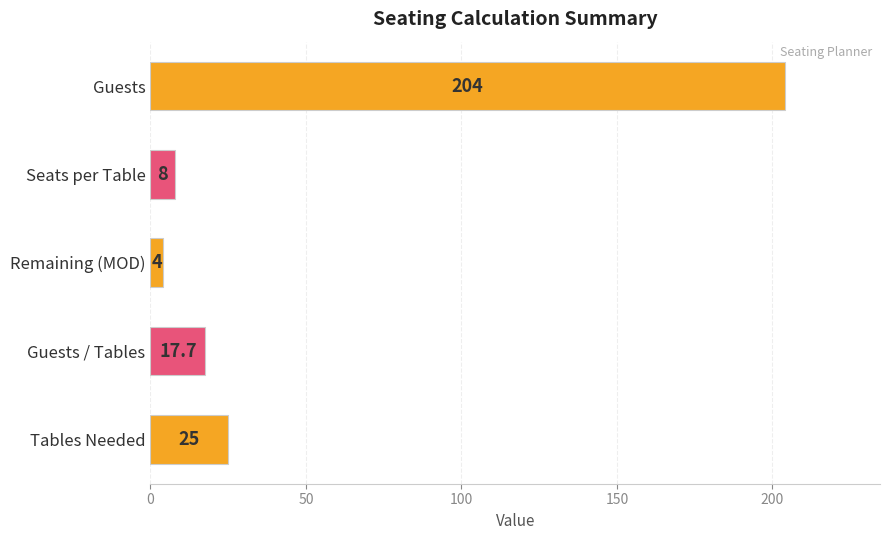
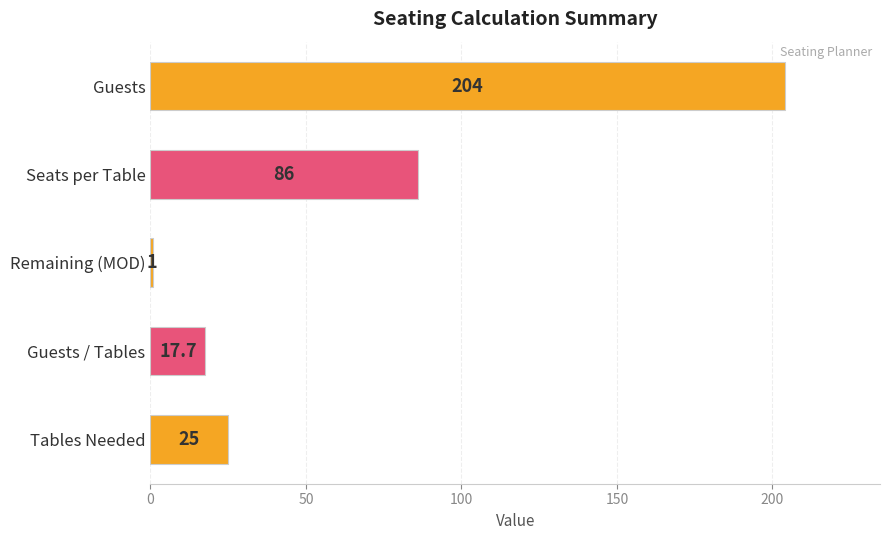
Seats per Table: 8 -> 86
Remaining (MOD): 4 -> 1
